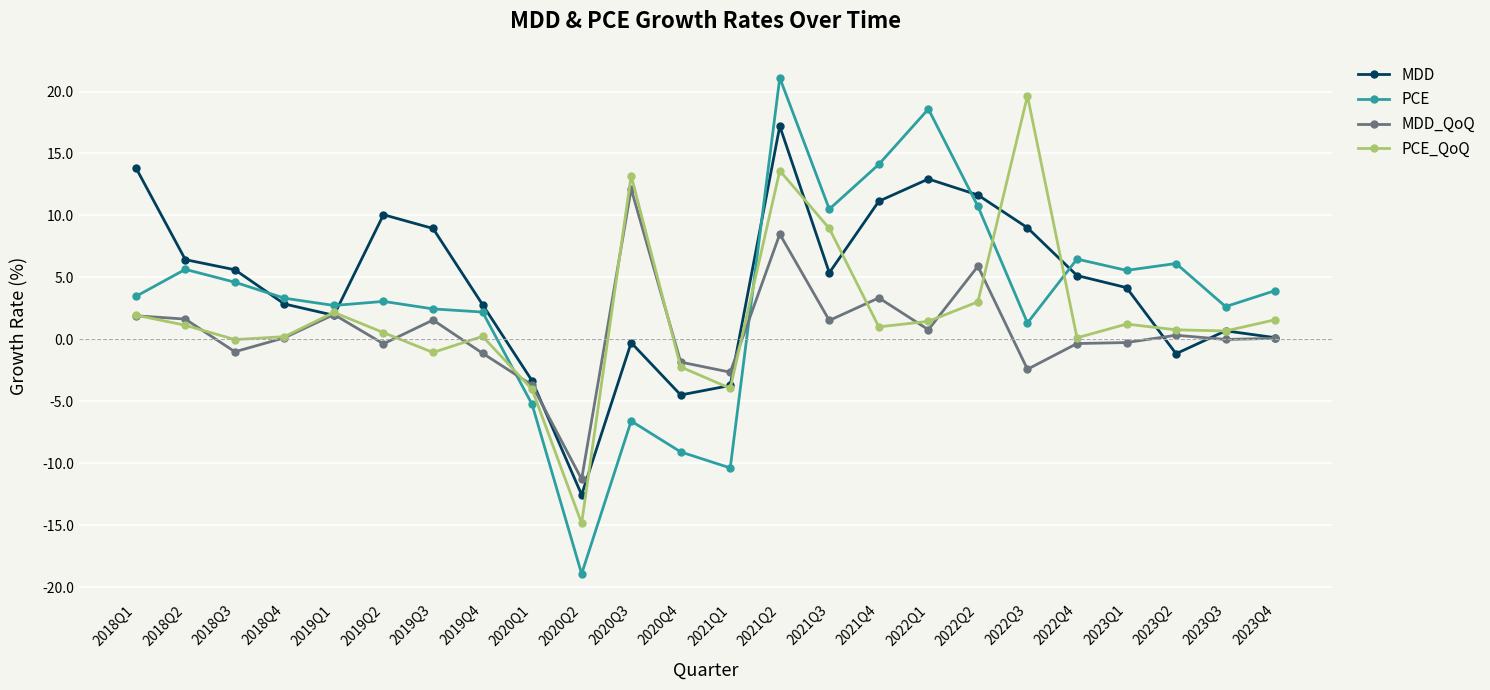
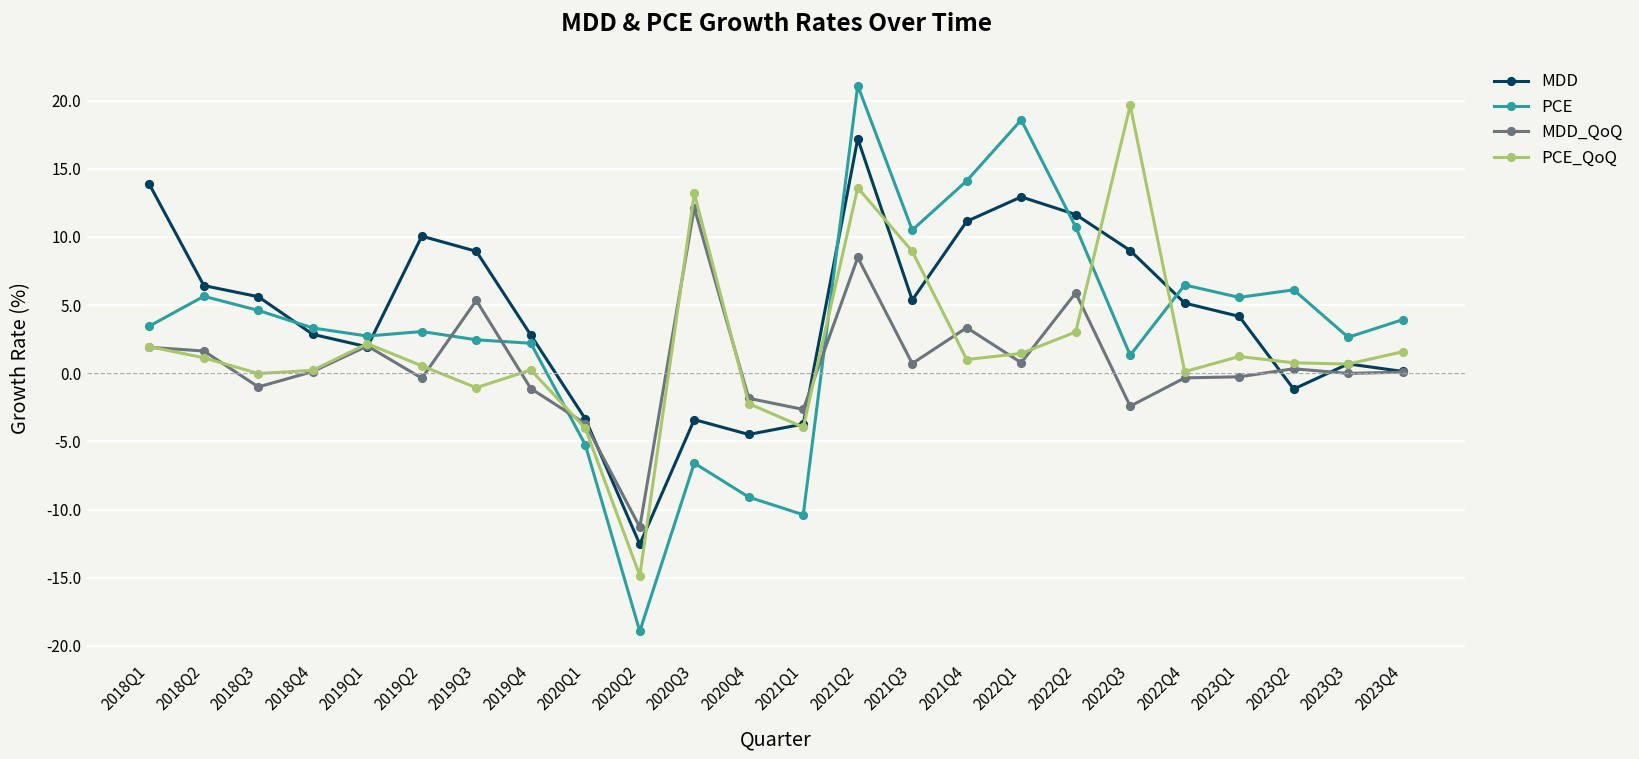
MDD_QoQ, 2019Q3: 1.6 -> 5.3
MDD, 2020Q3: -0.3 -> -3.4
MDD_QoQ, 2021Q3: 1.5 -> 0.7
